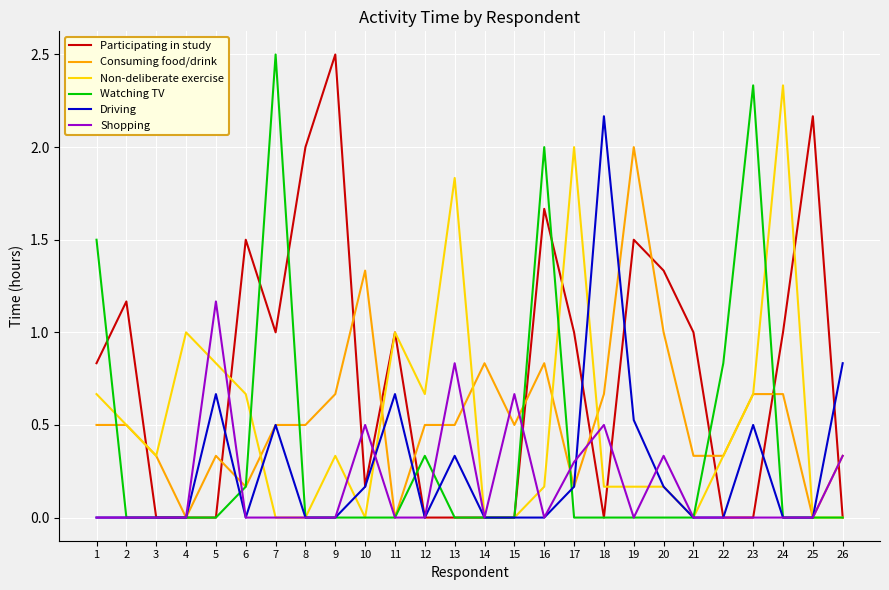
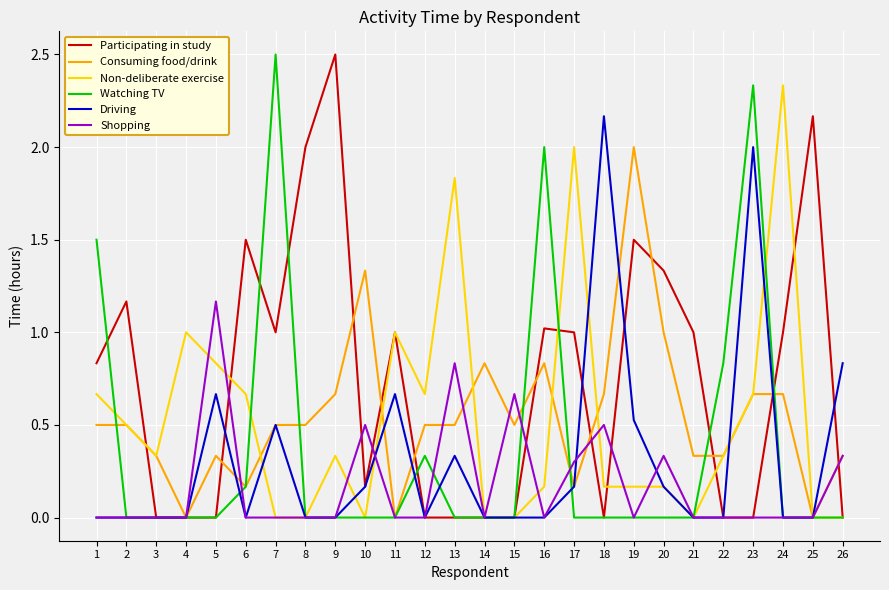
Participating in study, 16: 1.67 -> 1.02
Driving, 23: 0.5 -> 2.0
